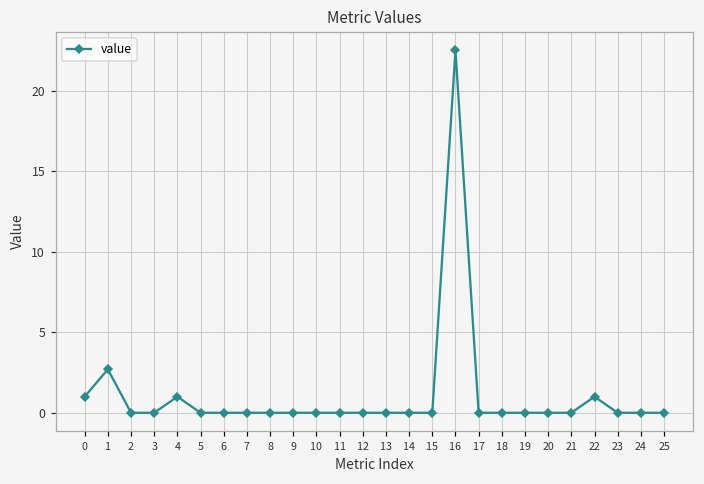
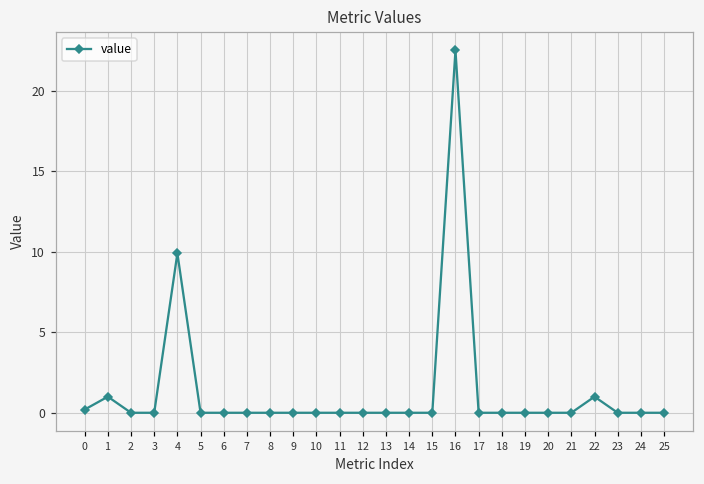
0: 1.0 -> 0.2
1: 2.7 -> 1.0
4: 1.0 -> 9.9
